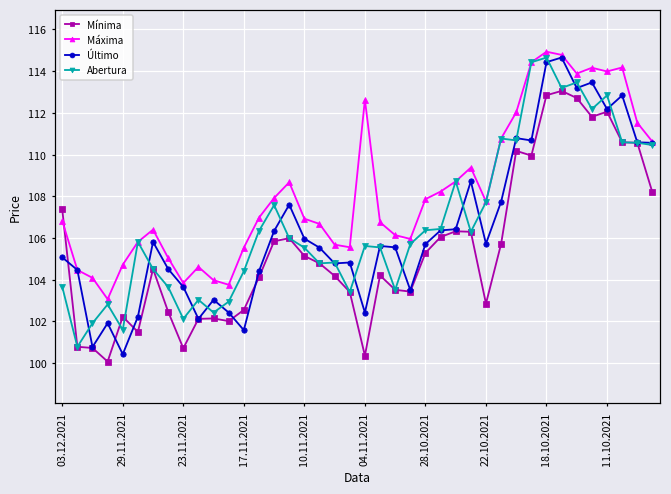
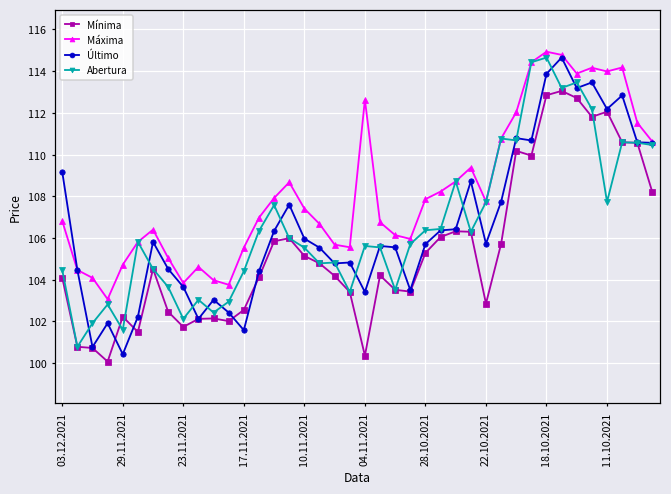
Mínima, 03.12.2021: 107.4 -> 104.1
Último, 03.12.2021: 105.1 -> 109.2
Abertura, 03.12.2021: 103.7 -> 104.5
Mínima, 23.11.2021: 100.7 -> 101.7
Máxima, 10.11.2021: 106.9 -> 107.4
Último, 04.11.2021: 102.4 -> 103.4
Último, 18.10.2021: 114.4 -> 113.9
Abertura, 11.10.2021: 112.8 -> 107.7
